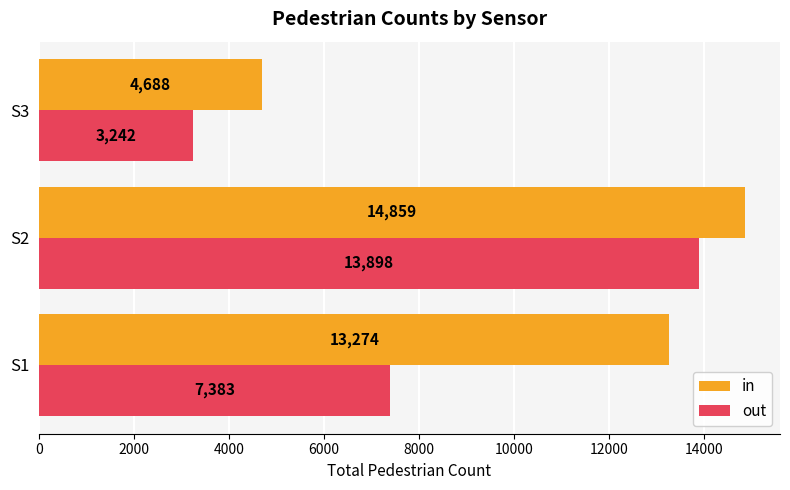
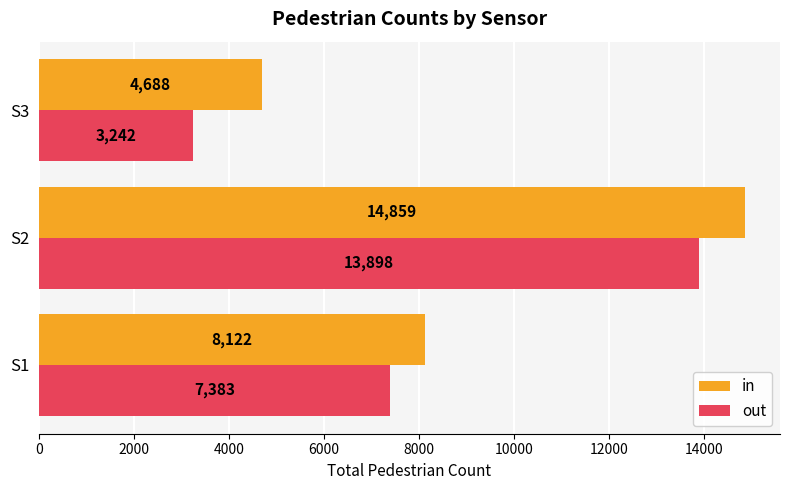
in, S1: 13,274 -> 8,122
